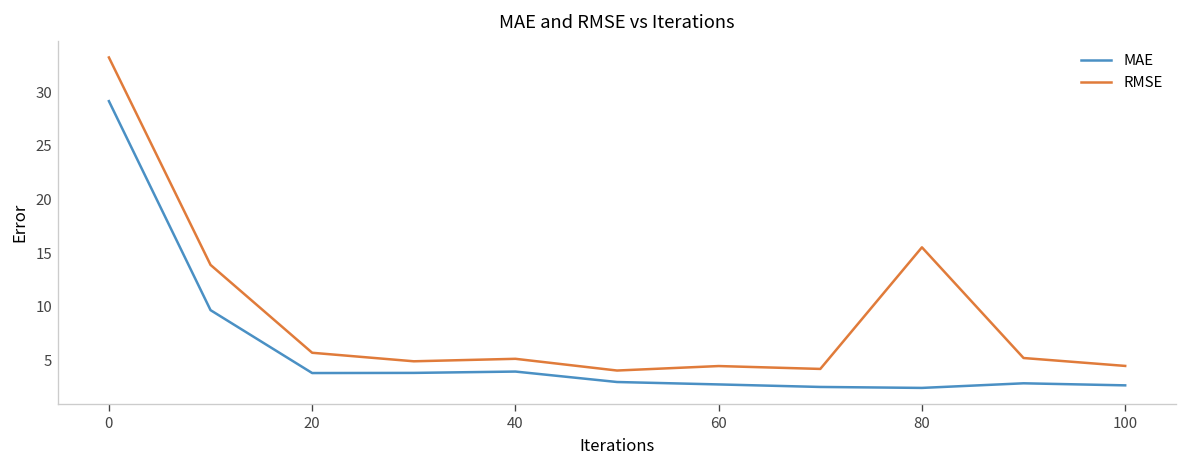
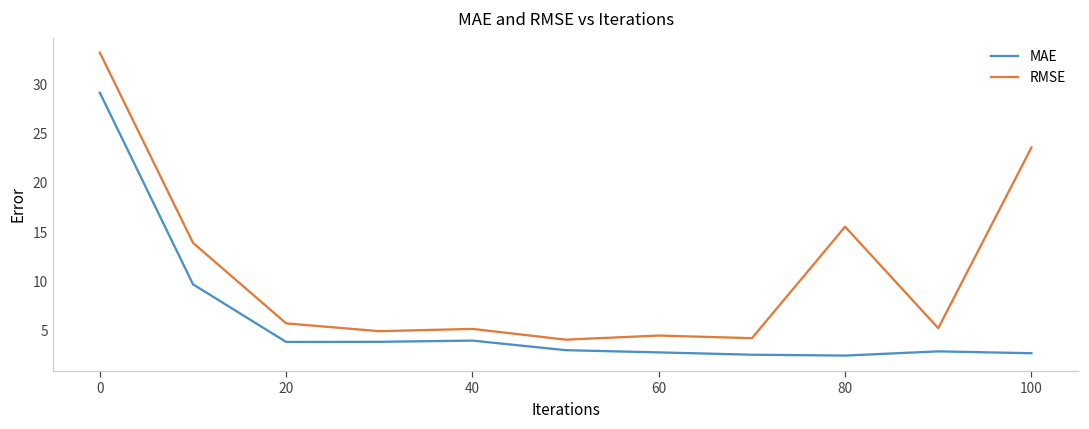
RMSE, 100: 5 -> 24
